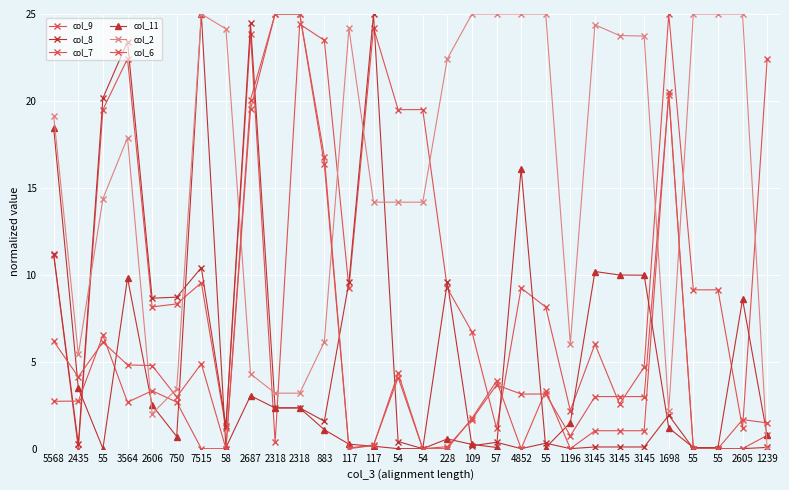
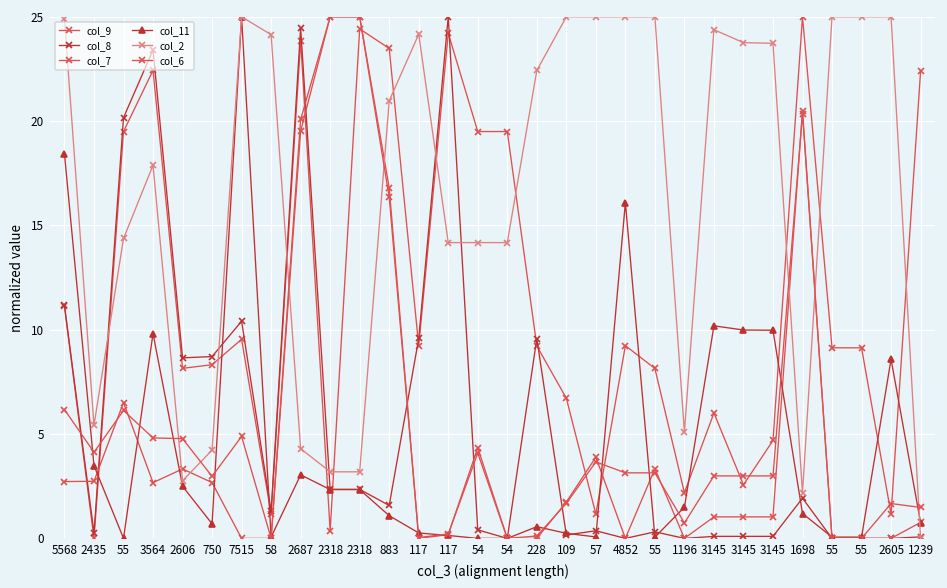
col_2, 5568: 19.1 -> 24.9
col_2, 2606: 2.0 -> 2.8
col_2, 750: 3.4 -> 4.2
col_2, 883: 6.1 -> 21.0
col_2, 1196: 6.0 -> 5.1
